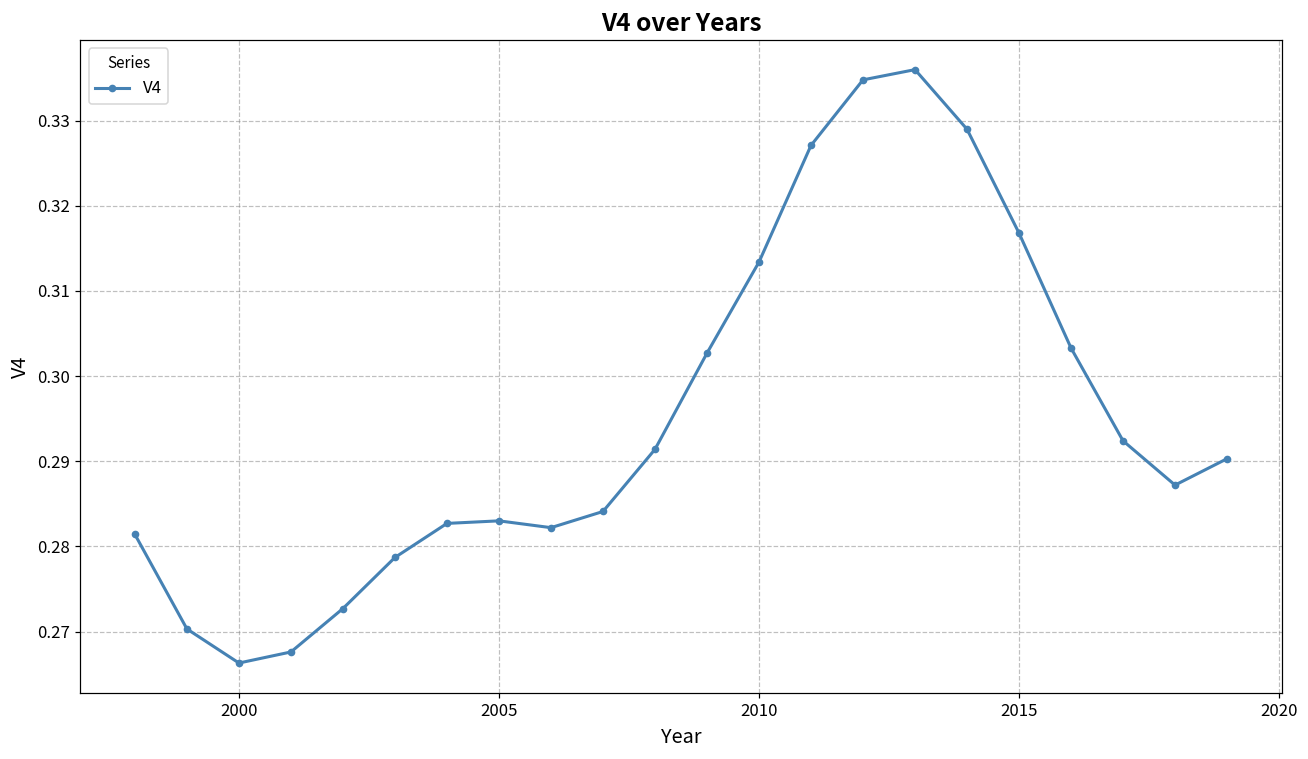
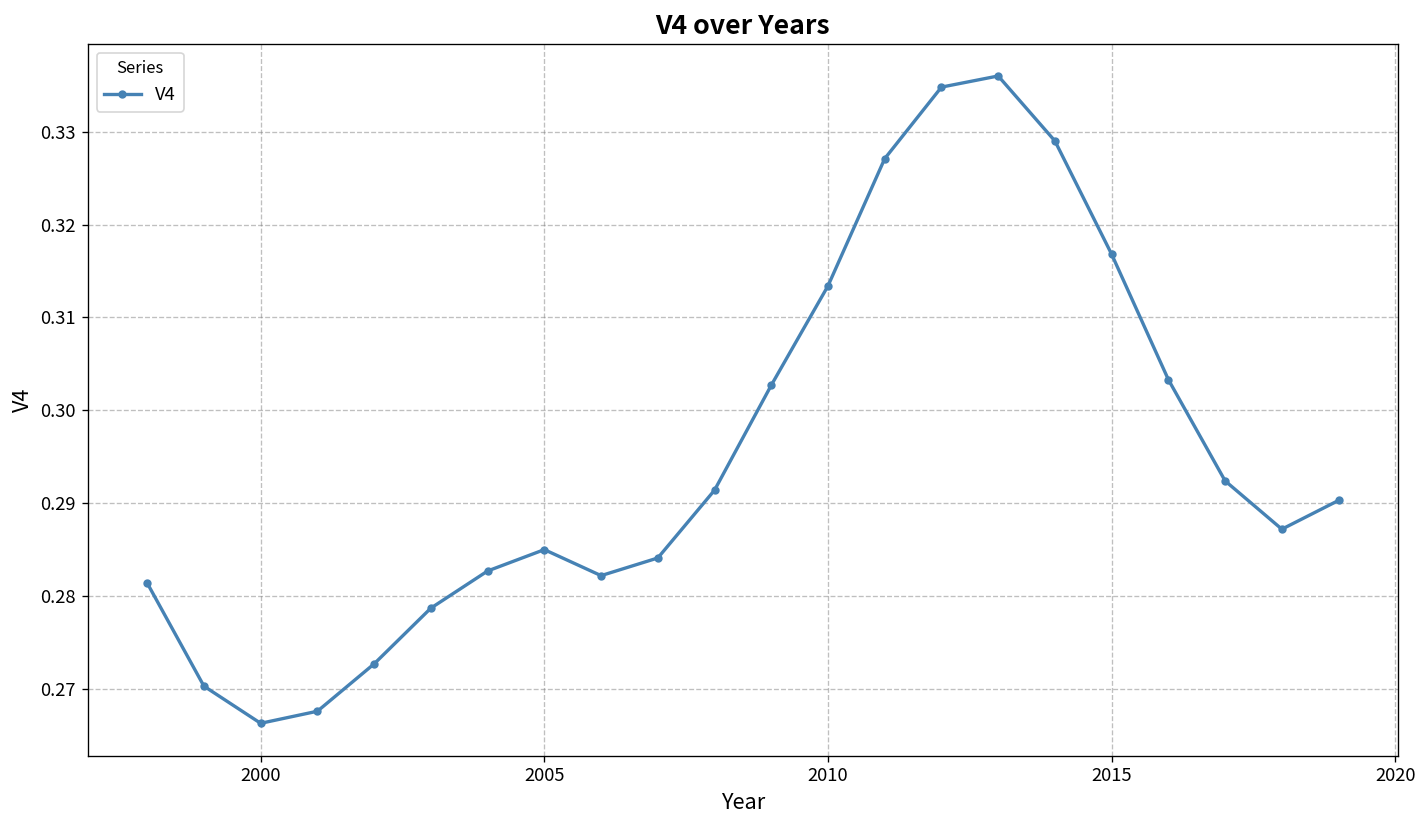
2005: 0.283 -> 0.285
